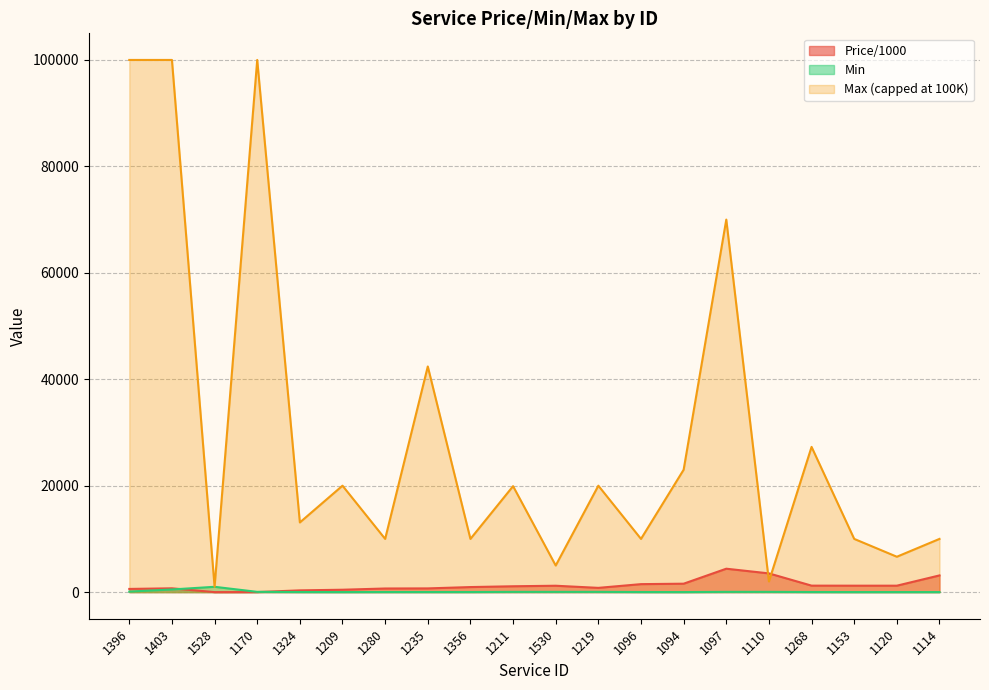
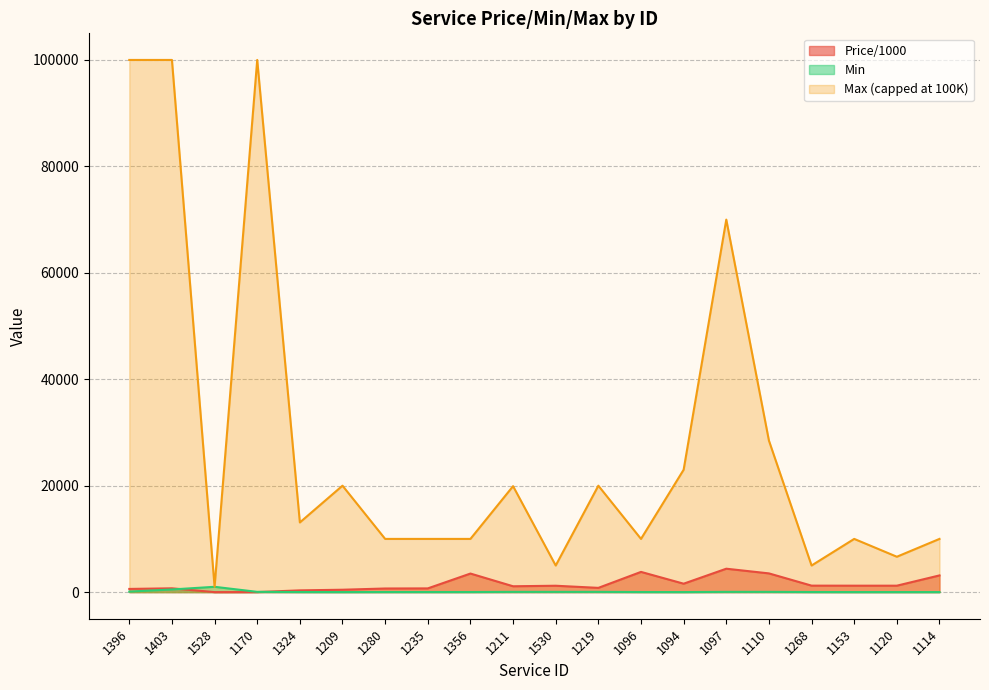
Max (capped at 100K), 1235: 42000 -> 10000
Price/1000, 1356: 1000 -> 3000
Price/1000, 1096: 2000 -> 4000
Max (capped at 100K), 1110: 2000 -> 28000
Max (capped at 100K), 1268: 27000 -> 5000
